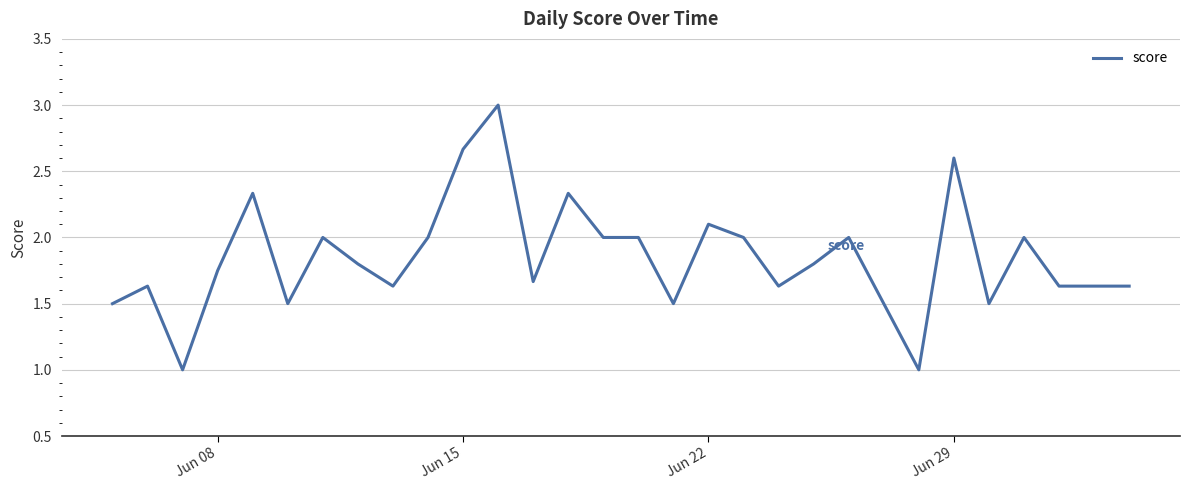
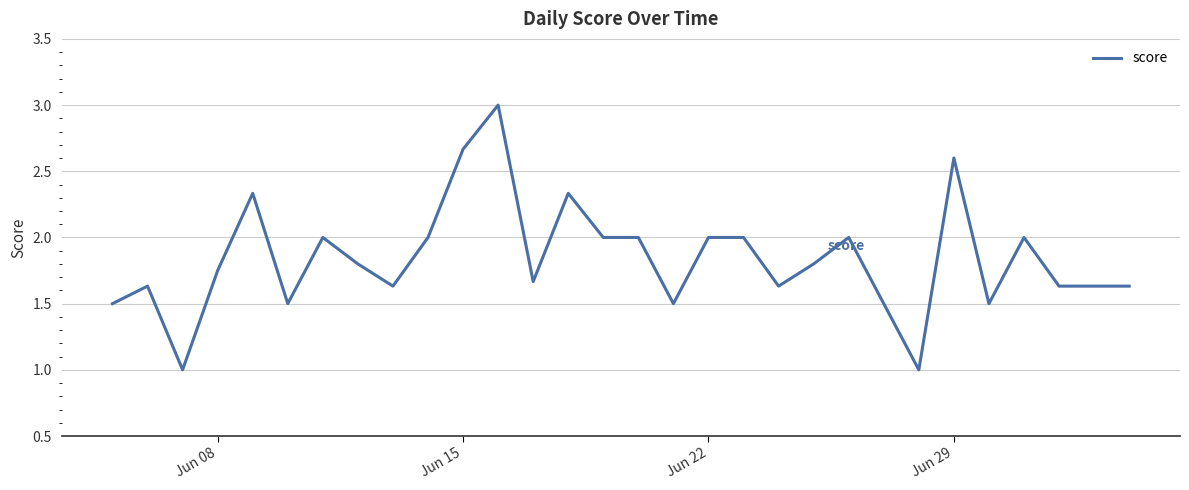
Jun 22: 2.1 -> 2.0
